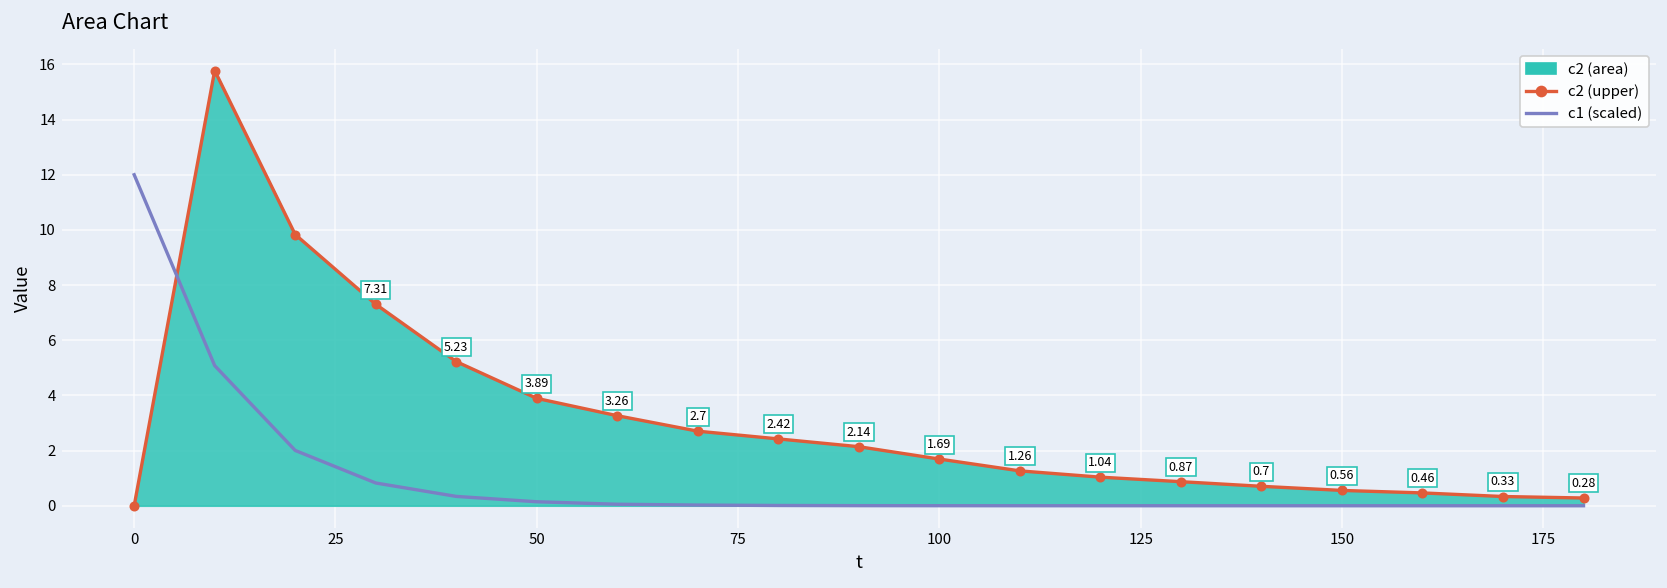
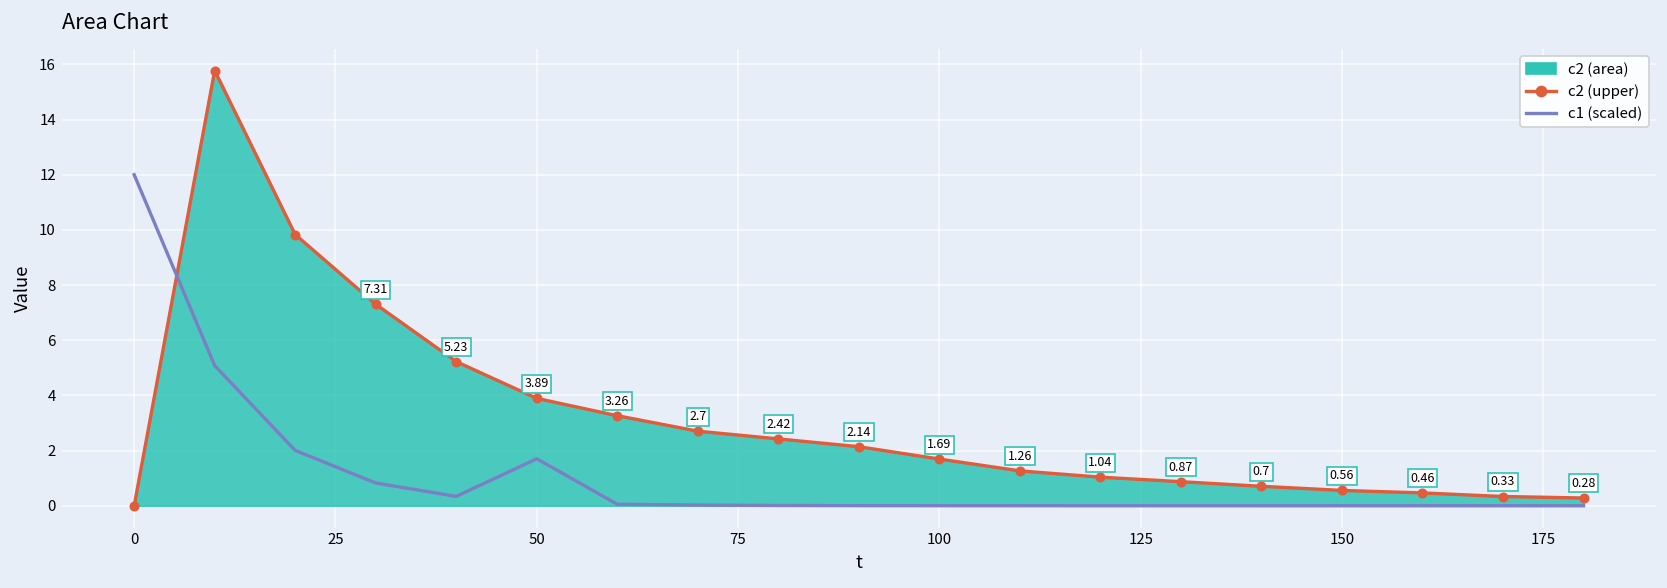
c1 (scaled), 50: 0.1 -> 1.7
